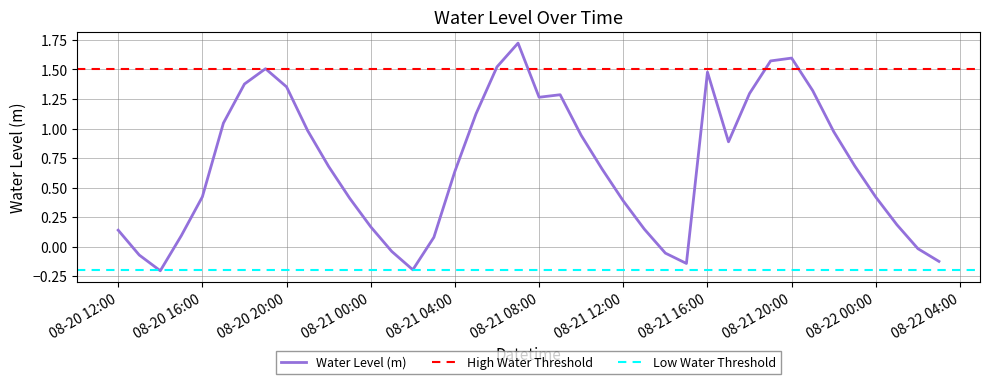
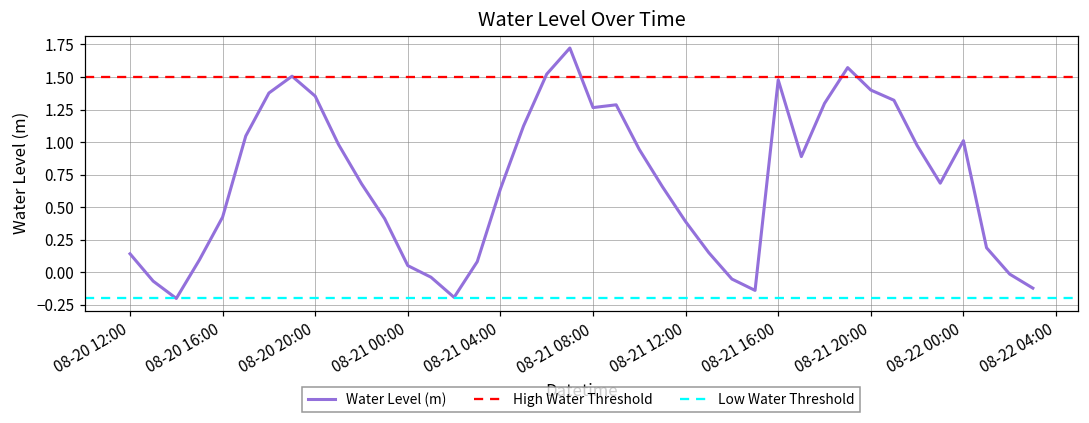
08-21 00:00: 0.17 -> 0.05
08-21 20:00: 1.60 -> 1.40
08-22 00:00: 0.42 -> 1.01
